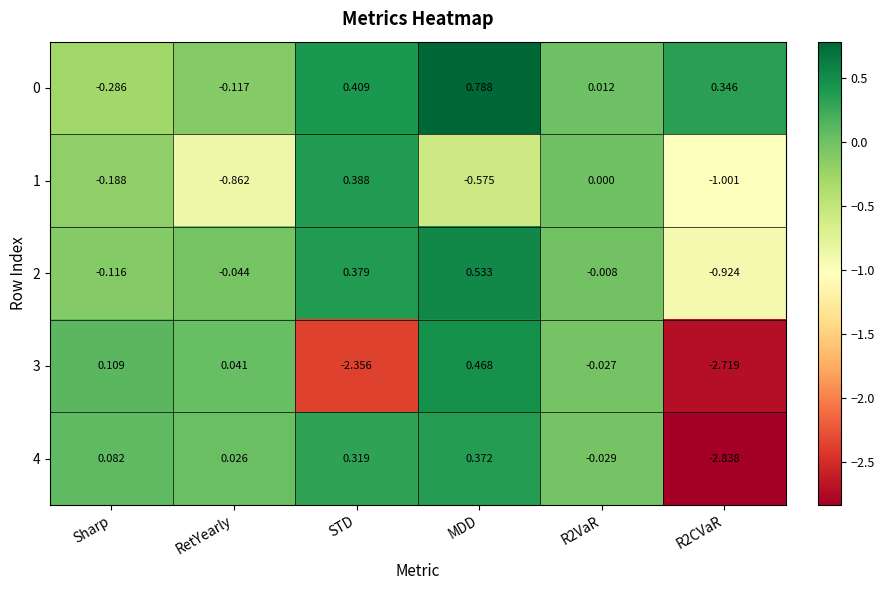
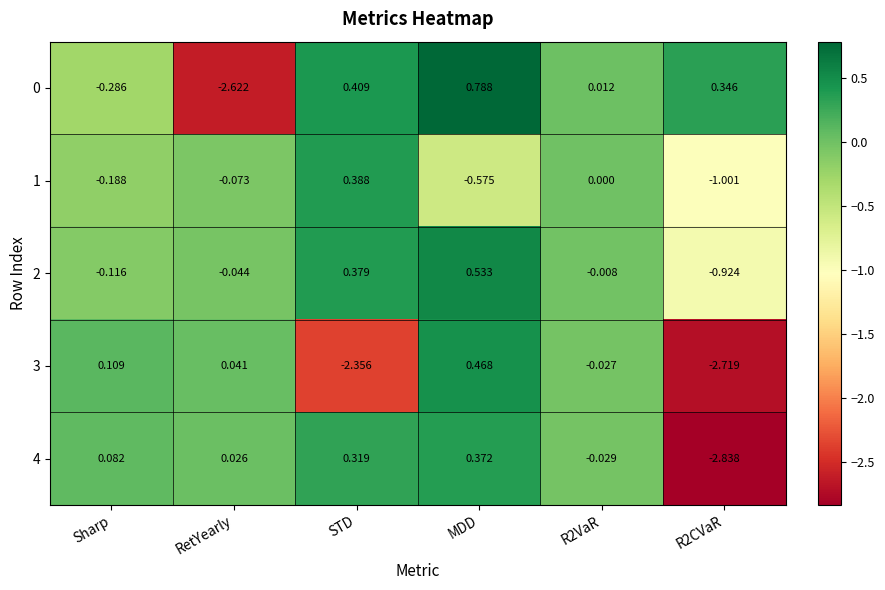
0, RetYearly: -0.117 -> -2.622
1, RetYearly: -0.862 -> -0.073
